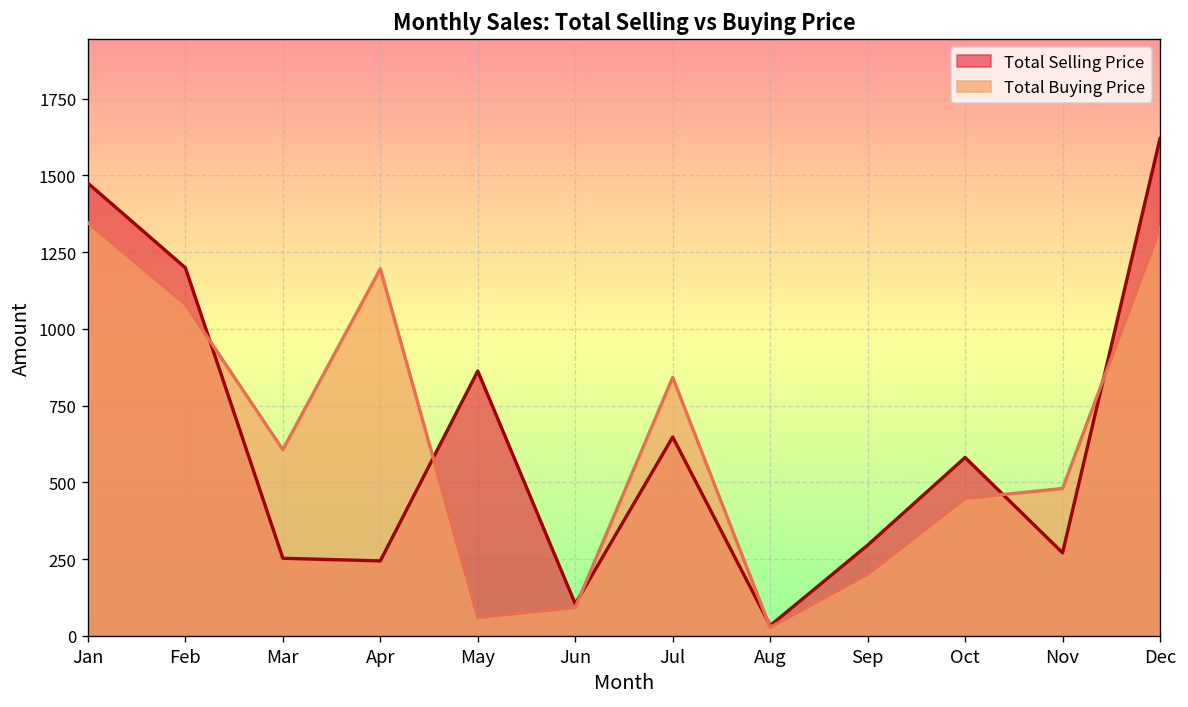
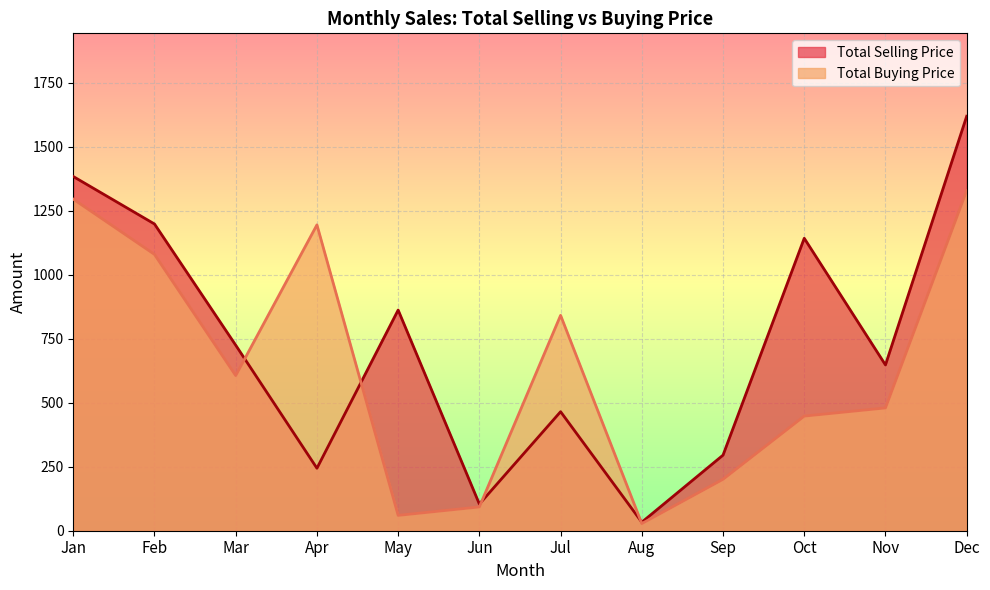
Total Selling Price, Jan: 1470 -> 1380
Total Buying Price, Jan: 1350 -> 1300
Total Selling Price, Mar: 250 -> 730
Total Selling Price, Jul: 650 -> 470
Total Selling Price, Oct: 580 -> 1140
Total Selling Price, Nov: 270 -> 650
